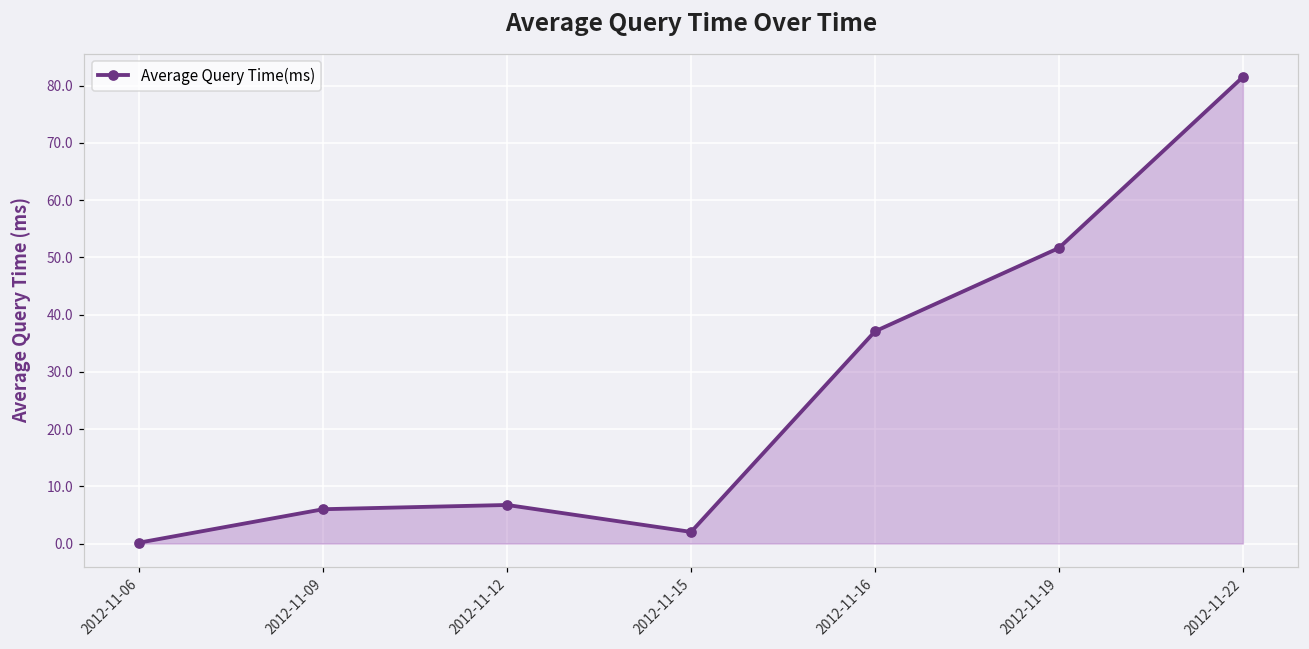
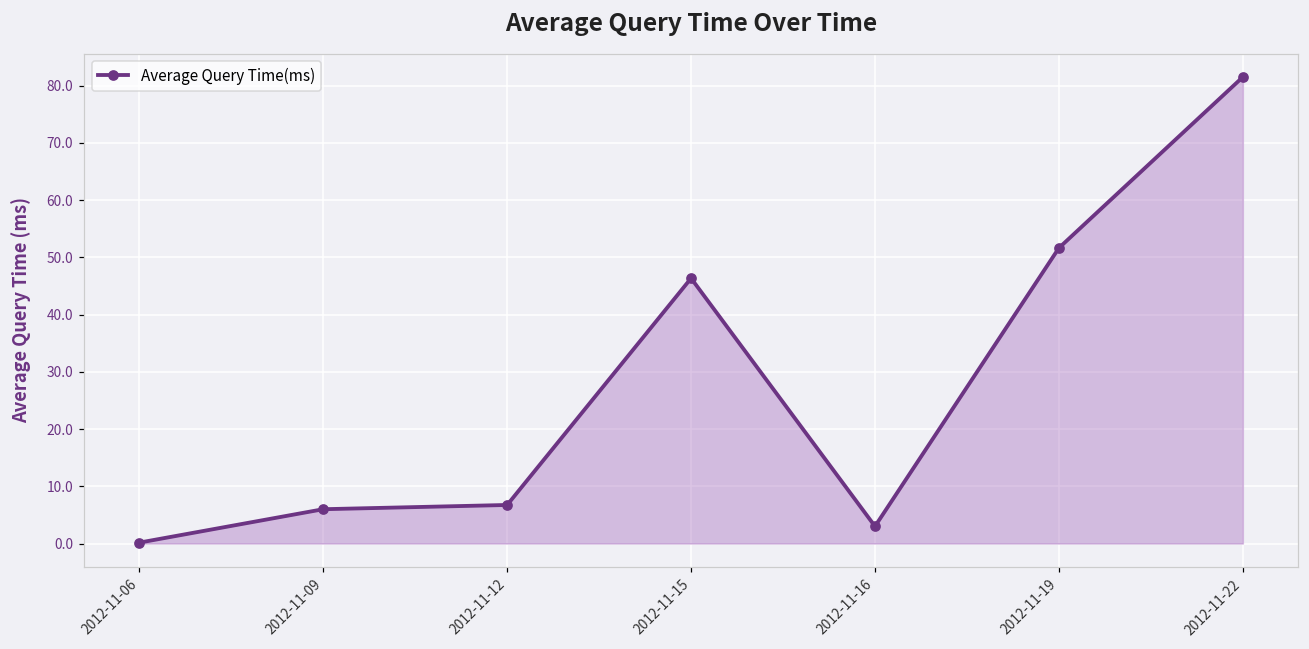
2012-11-15: 2 -> 46
2012-11-16: 37 -> 3
